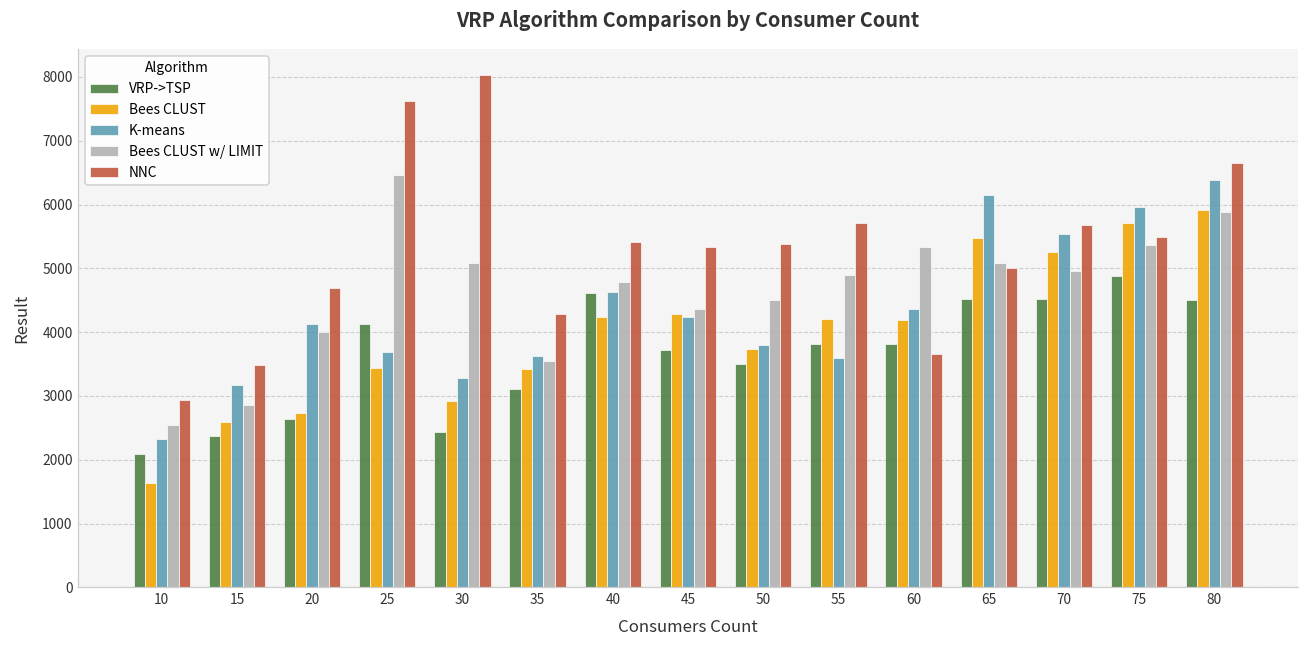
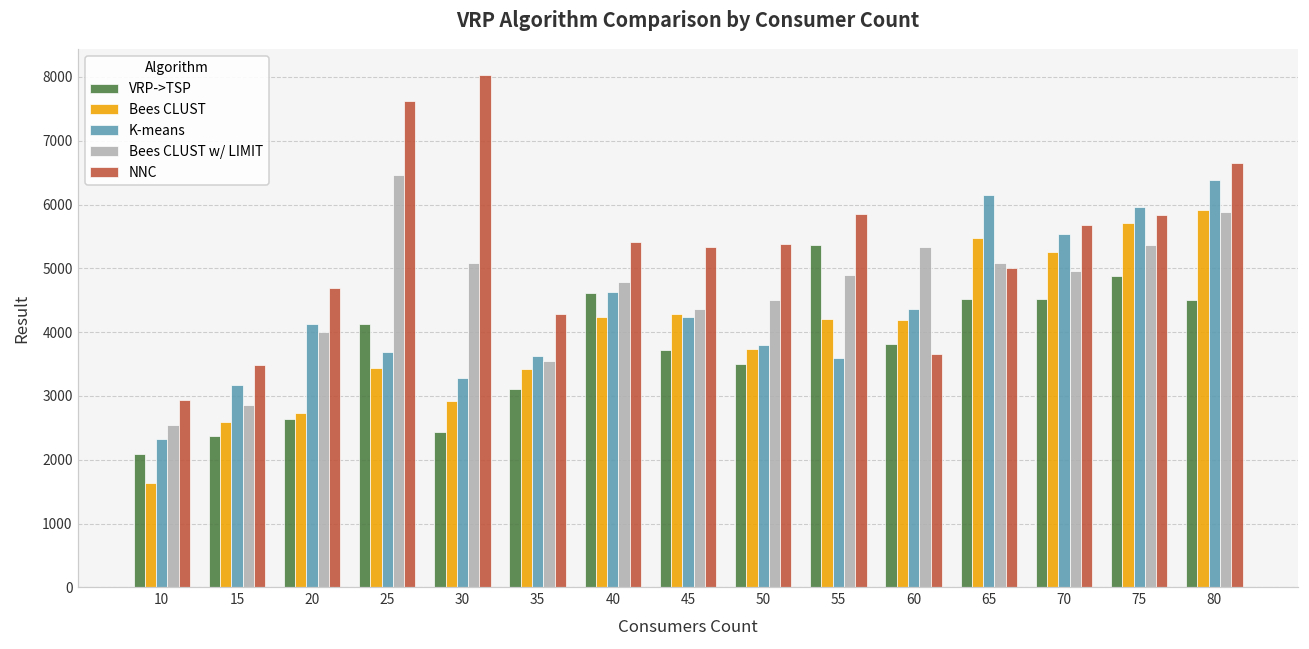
VRP->TSP, 55: 3800 -> 5400
NNC, 55: 5700 -> 5900
NNC, 75: 5500 -> 5800
